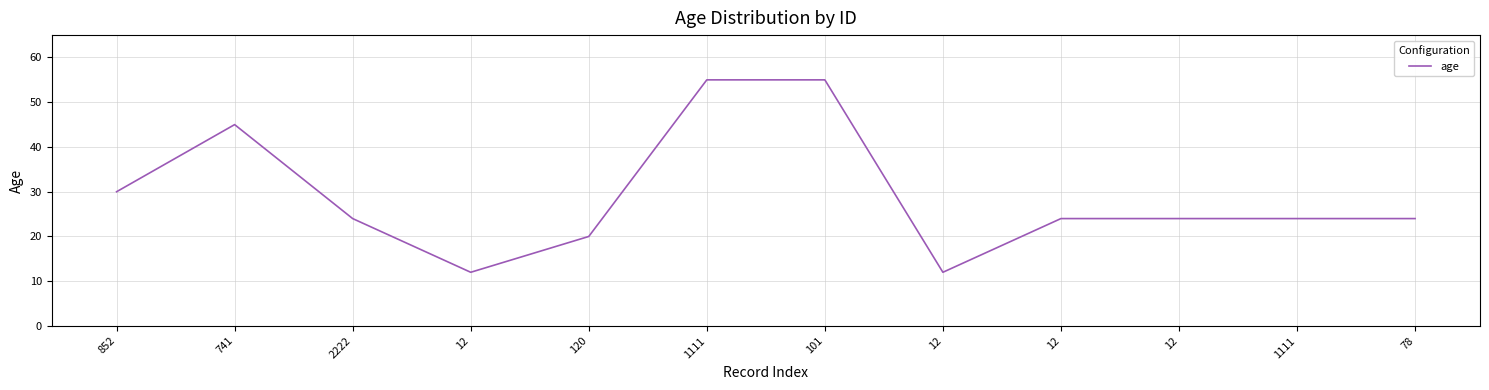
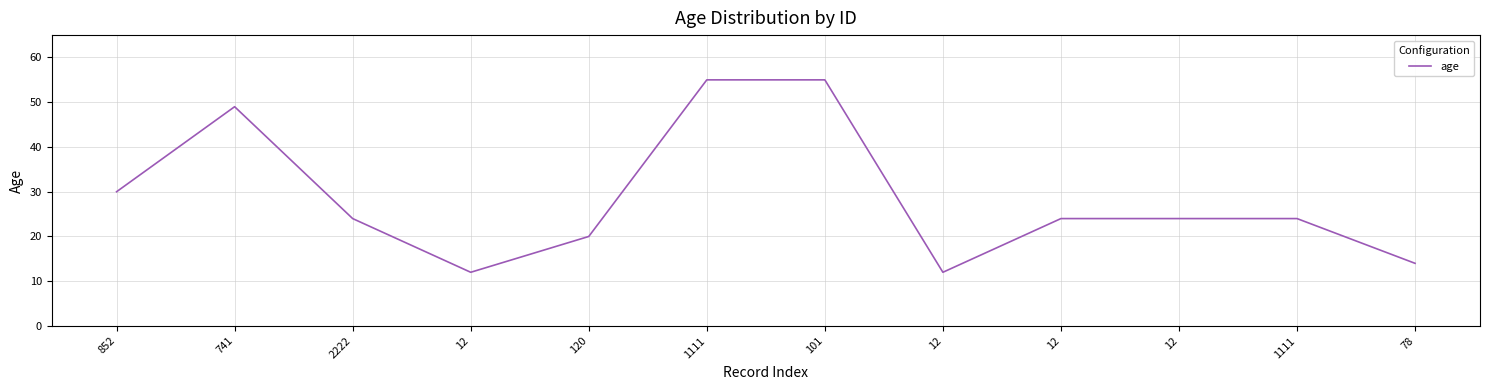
741: 45 -> 49
78: 24 -> 14
